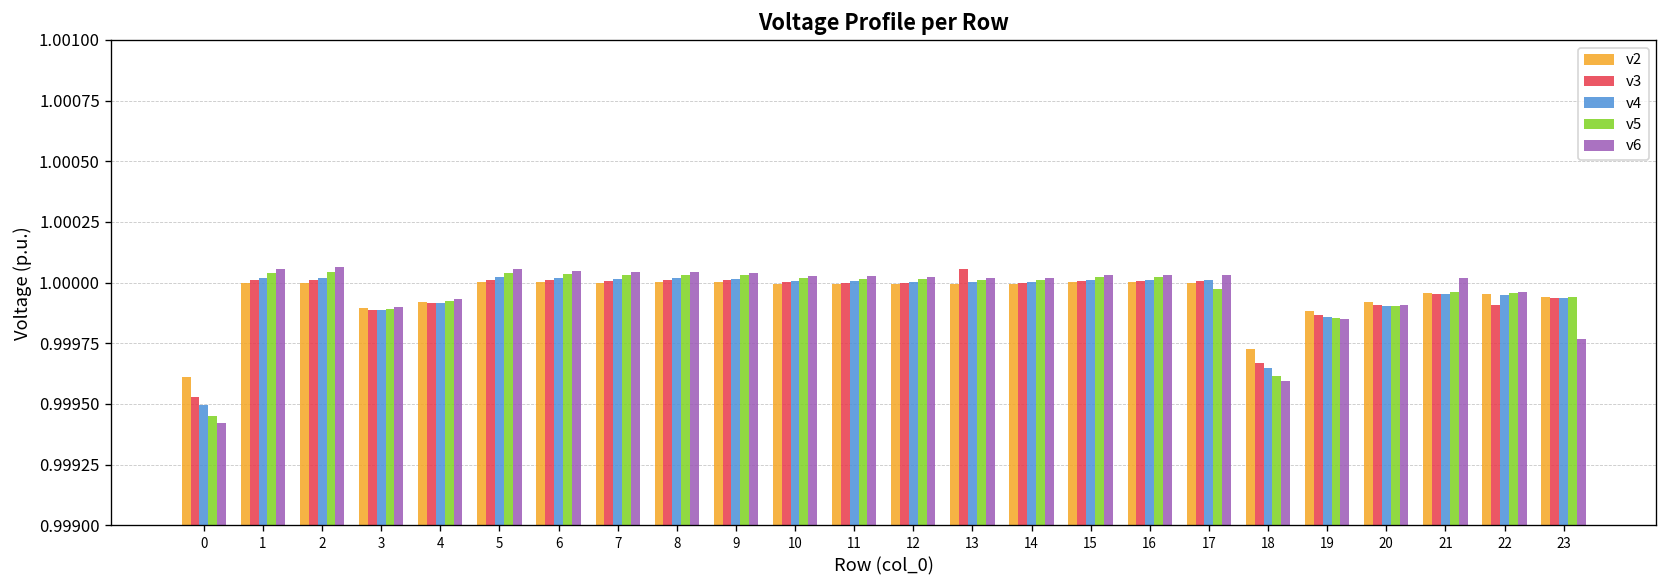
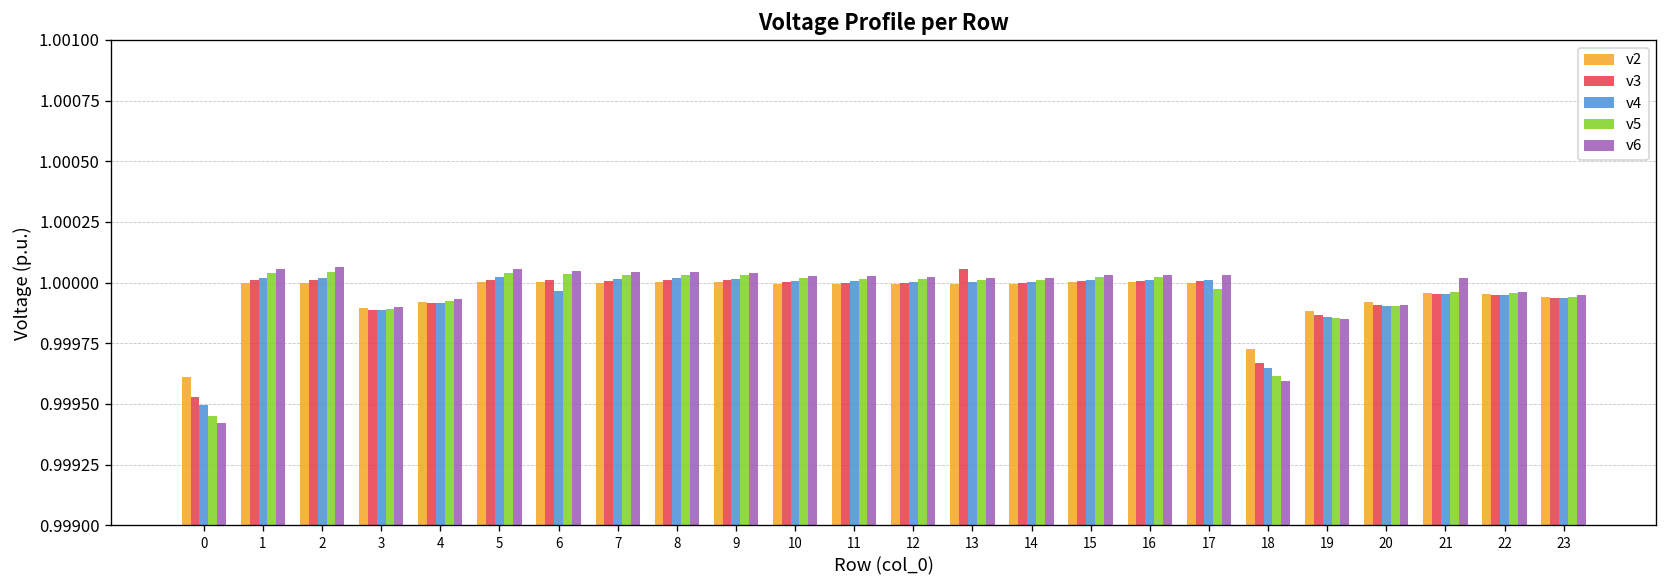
v4, 6: 1.00002 -> 0.99997
v3, 22: 0.99991 -> 0.99995
v6, 23: 0.99977 -> 0.99995
